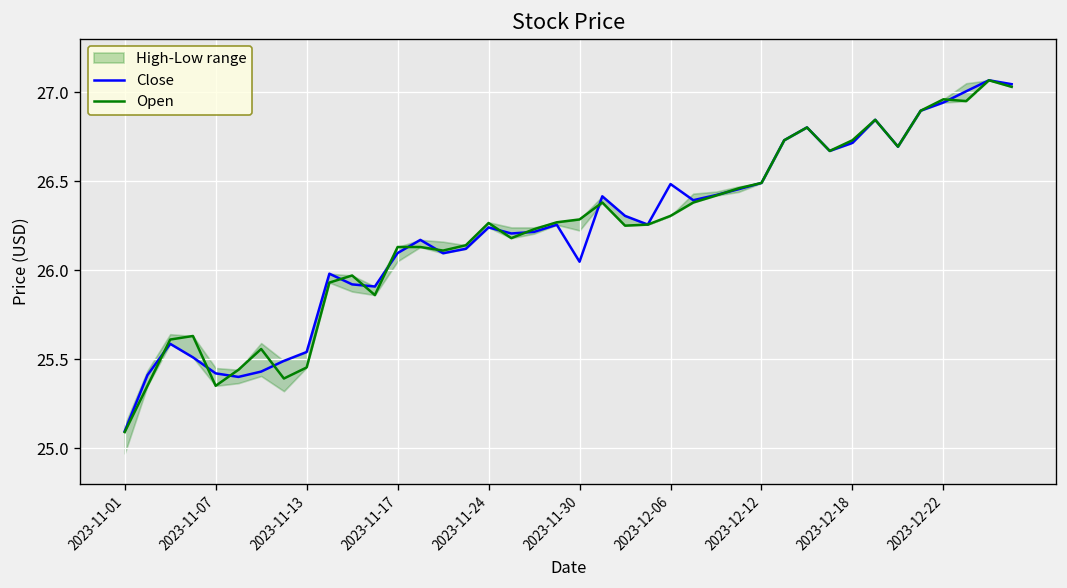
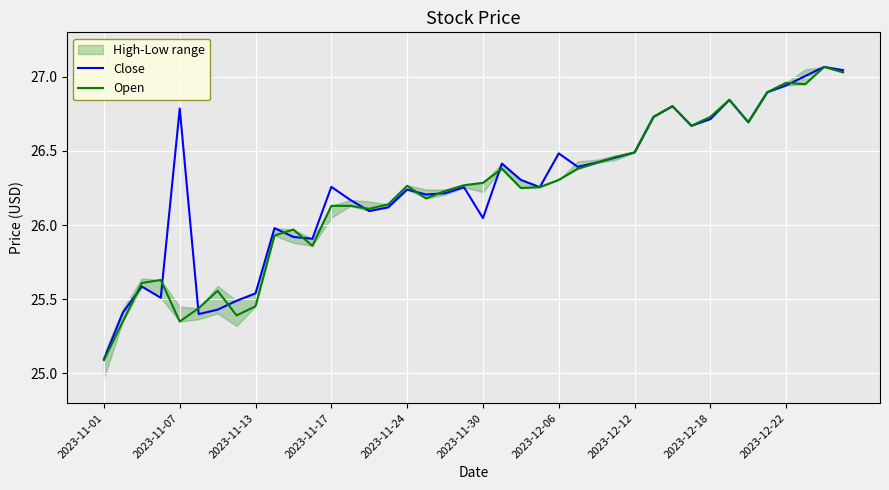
Close, 2023-11-07: 25.42 -> 26.79
Close, 2023-11-17: 26.10 -> 26.26
